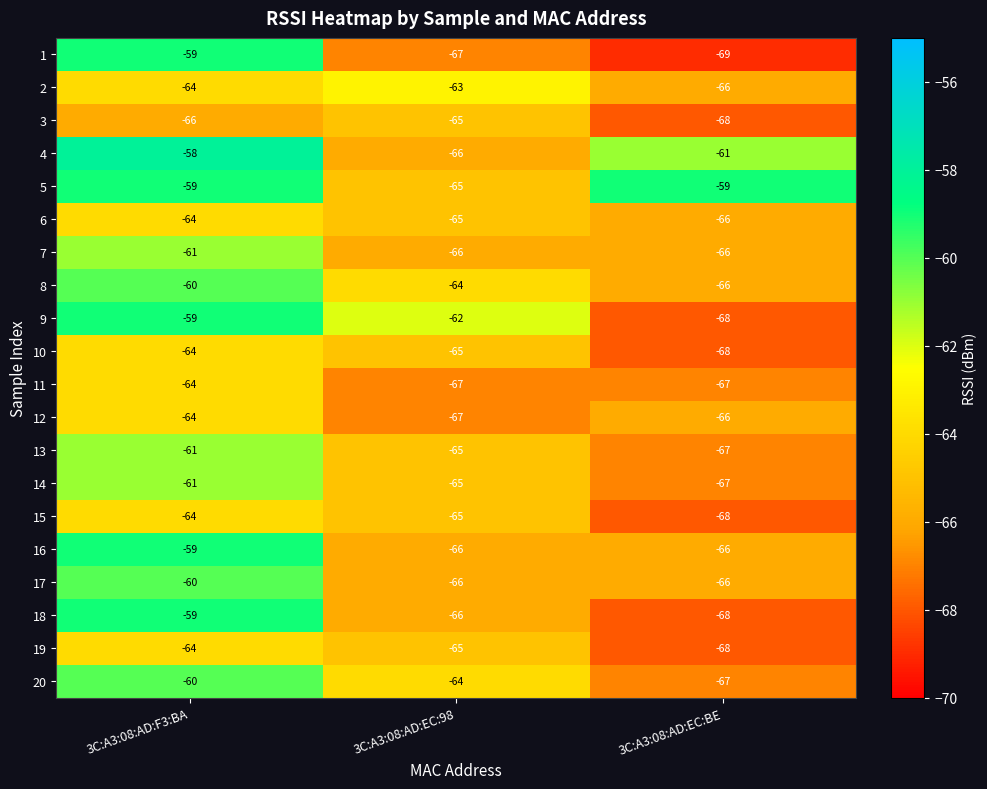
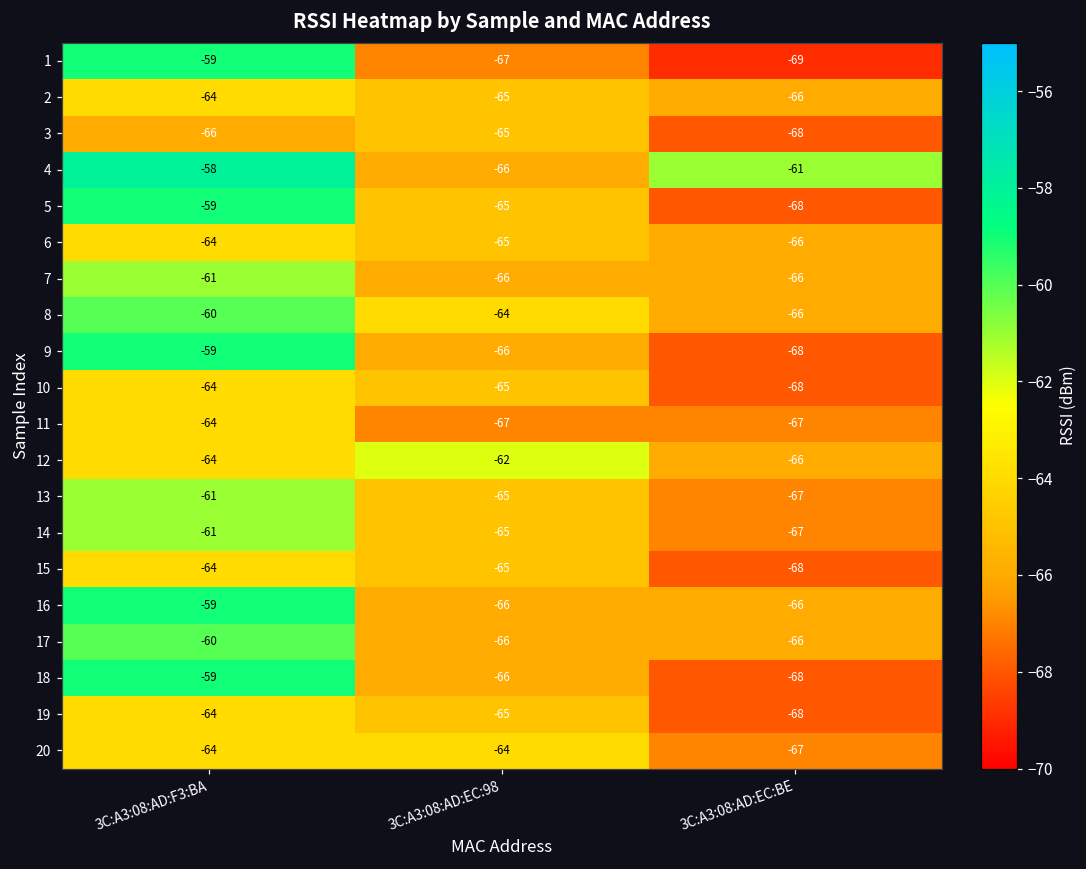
2, 3C:A3:08:AD:EC:98: -63 -> -65
5, 3C:A3:08:AD:EC:BE: -59 -> -68
9, 3C:A3:08:AD:EC:98: -62 -> -66
12, 3C:A3:08:AD:EC:98: -67 -> -62
20, 3C:A3:08:AD:F3:BA: -60 -> -64
